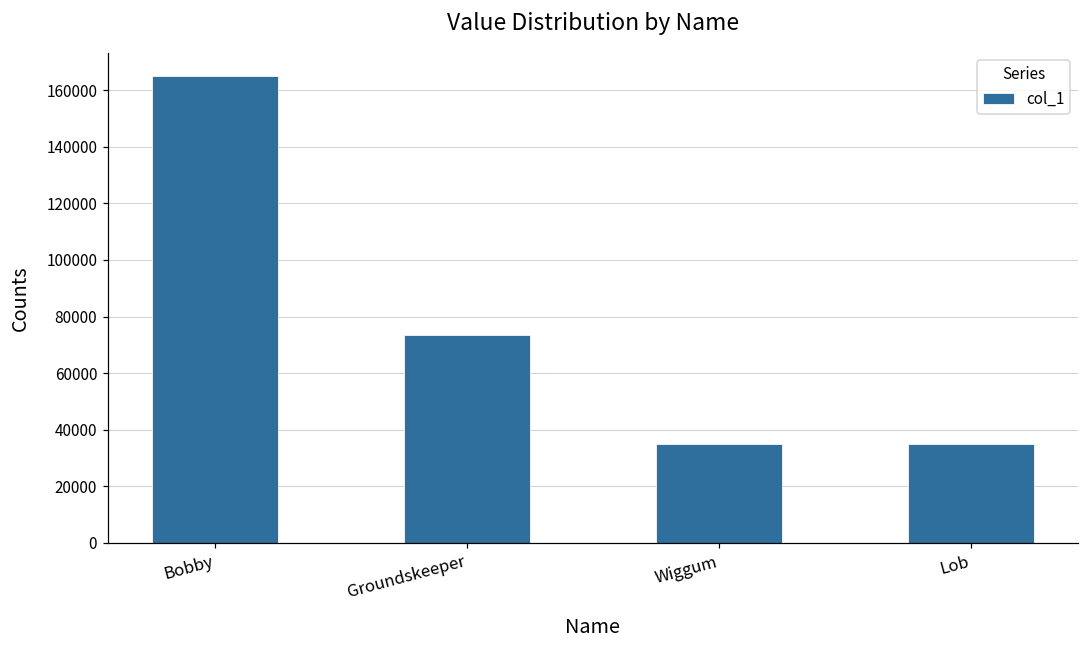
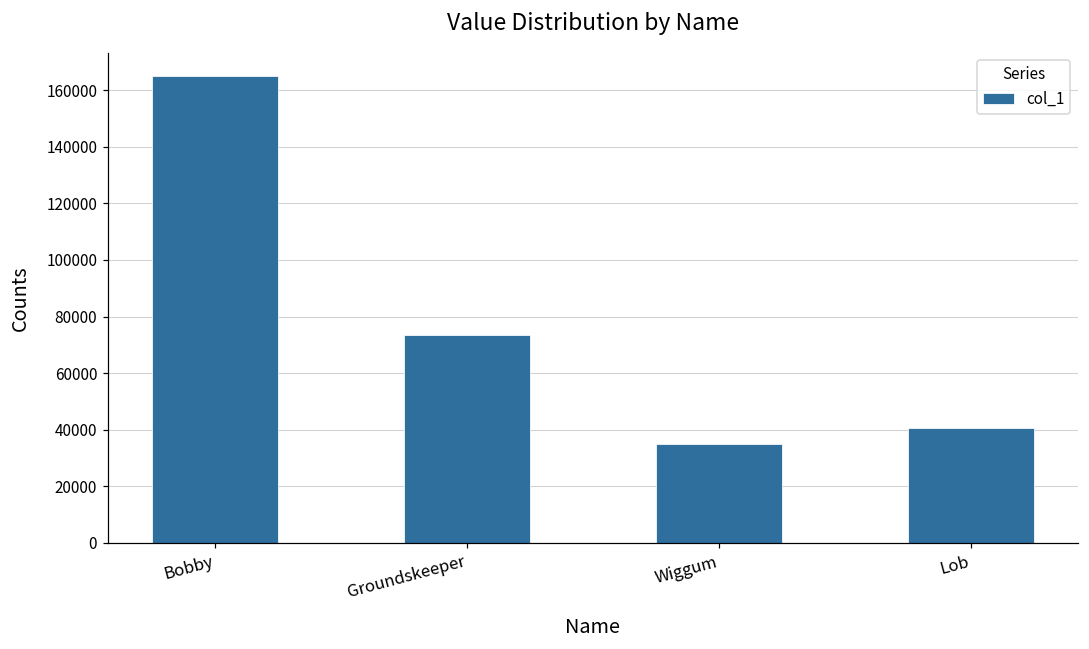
Lob: 35000 -> 41000
